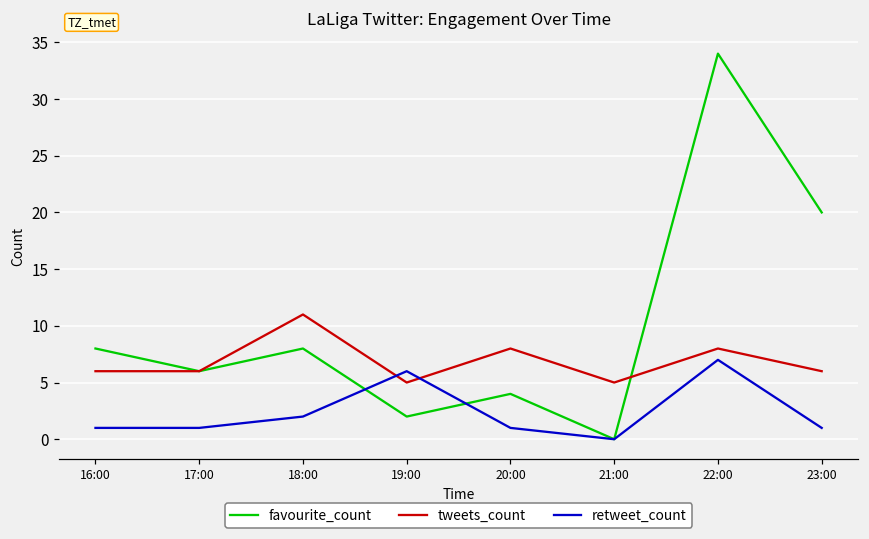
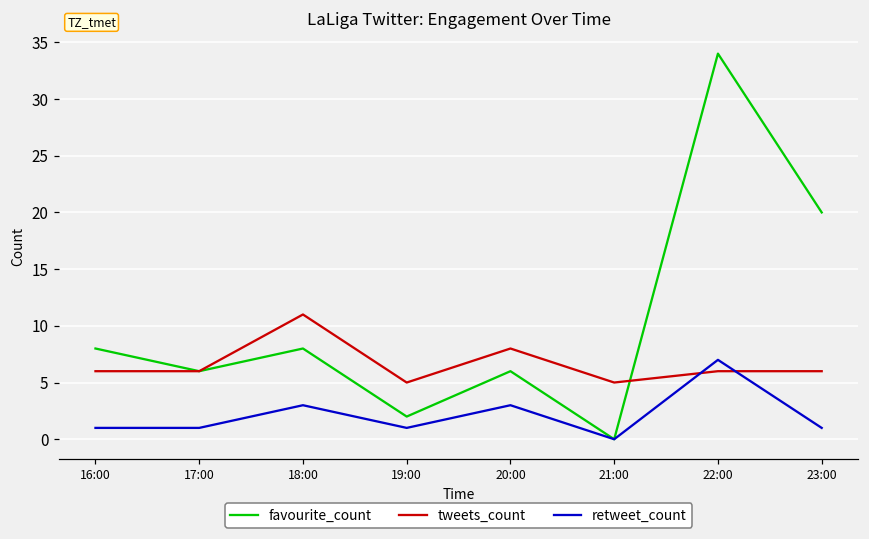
retweet_count, 18:00: 2 -> 3
retweet_count, 19:00: 6 -> 1
favourite_count, 20:00: 4 -> 6
retweet_count, 20:00: 1 -> 3
tweets_count, 22:00: 8 -> 6
